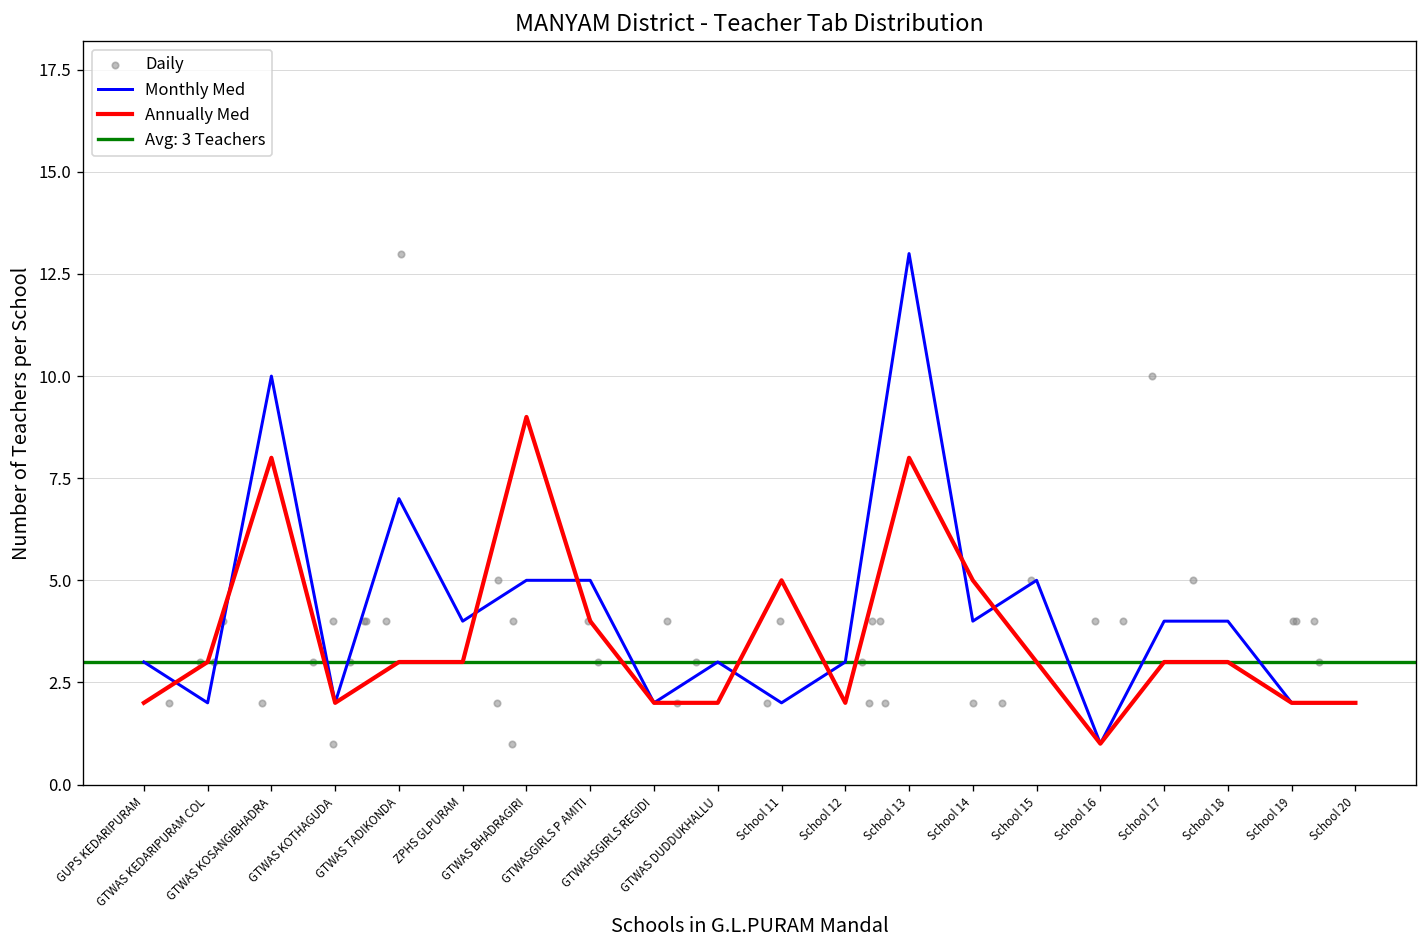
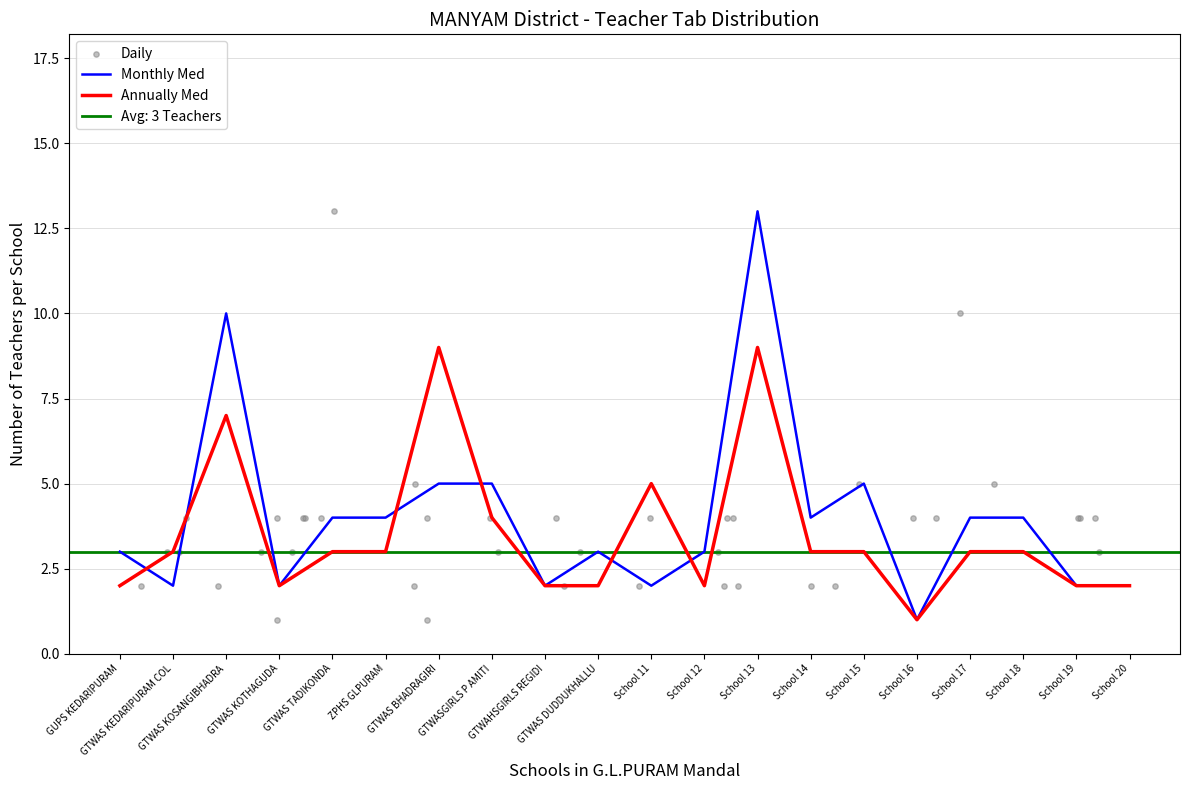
Annually Med, GTWAS KOSANGIBHADRA: 8 -> 7
Monthly Med, GTWAS TADIKONDA: 7 -> 4
Annually Med, School 13: 8 -> 9
Annually Med, School 14: 5 -> 3
